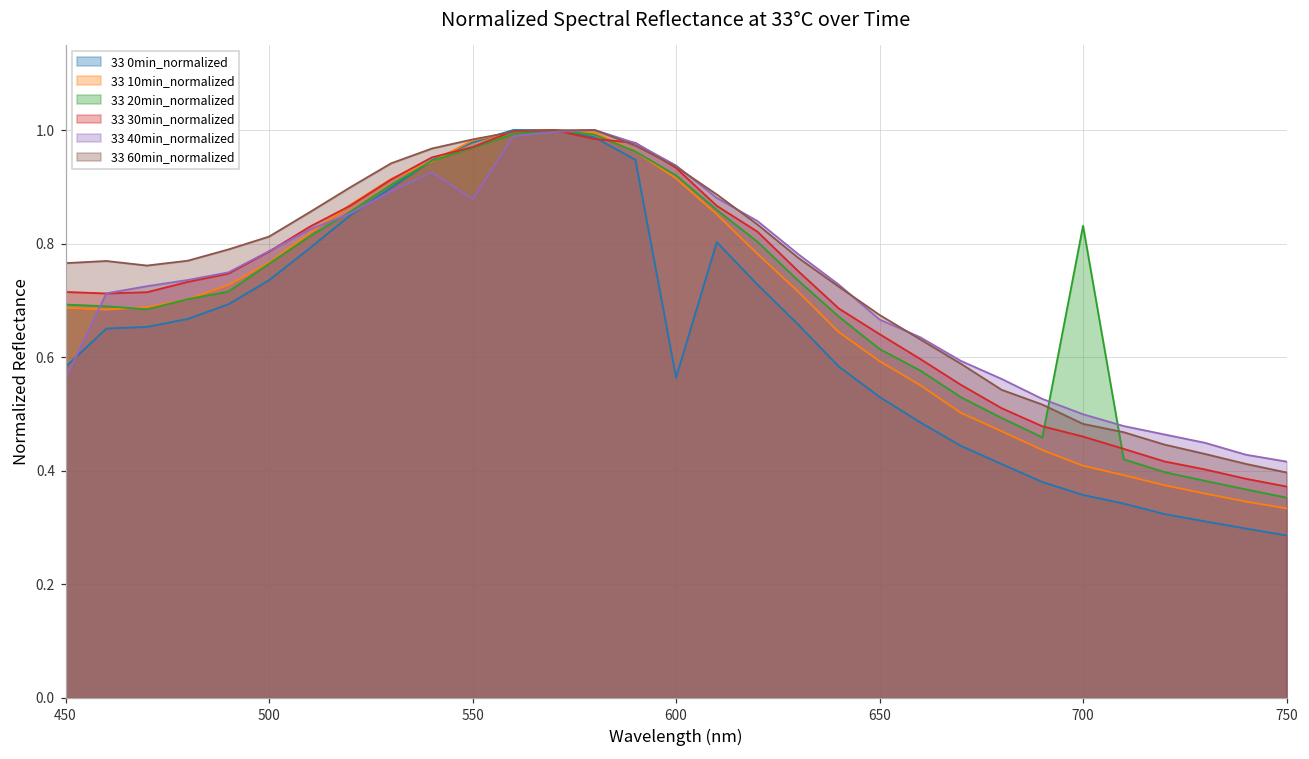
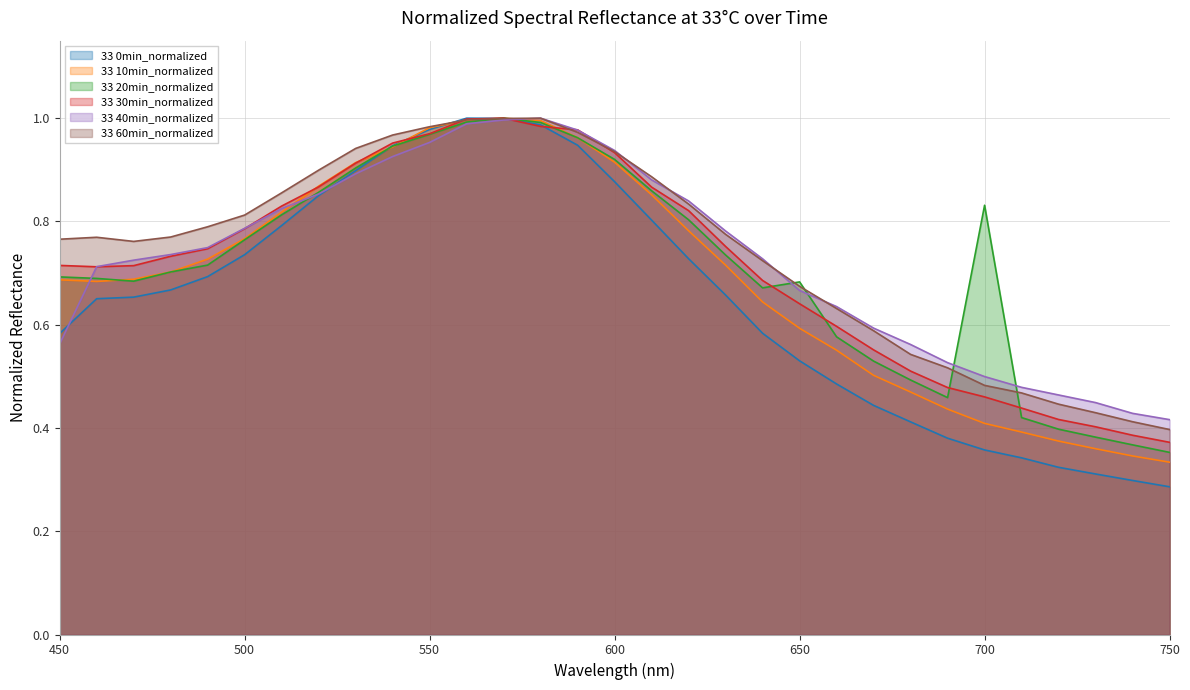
33 40min_normalized, 550: 0.88 -> 0.95
33 0min_normalized, 600: 0.56 -> 0.88
33 20min_normalized, 650: 0.61 -> 0.68
